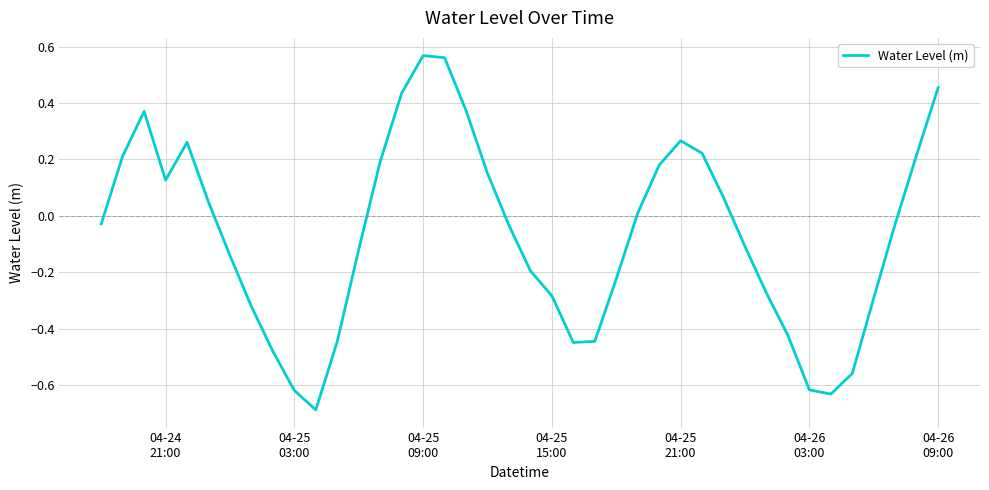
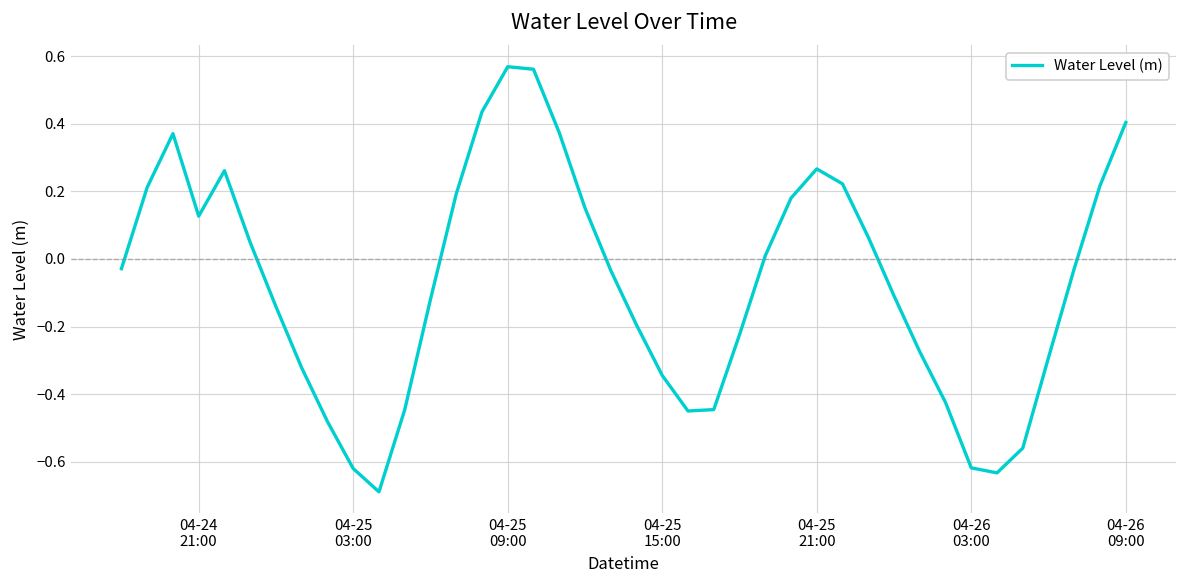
04-25 15:00: -0.28 -> -0.34
04-26 09:00: 0.45 -> 0.40
